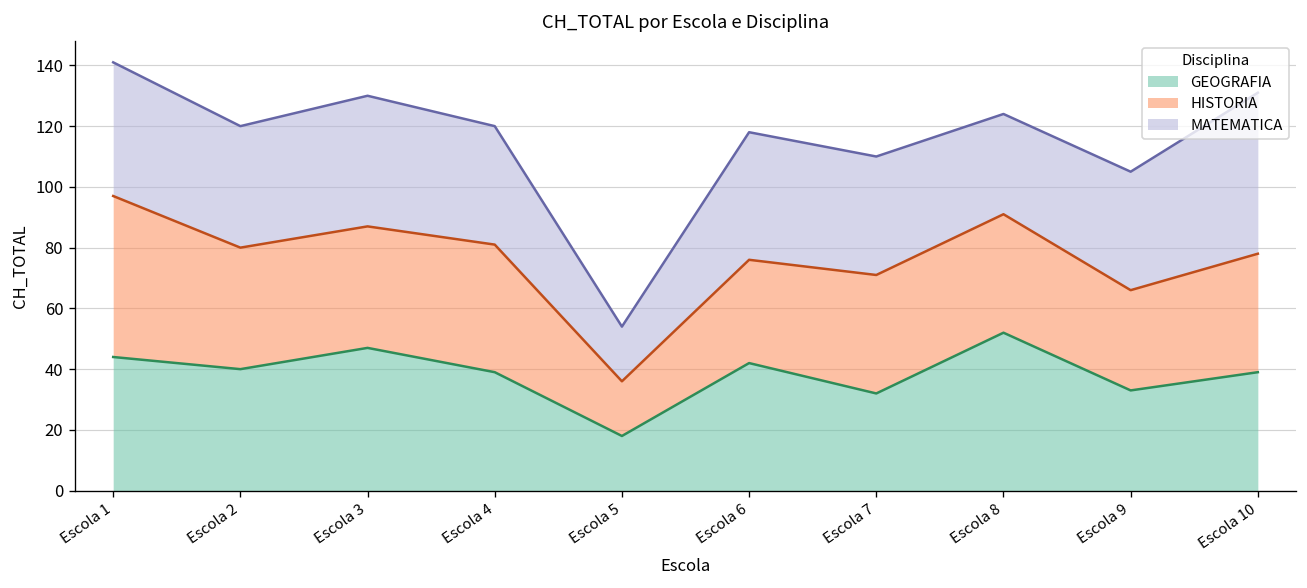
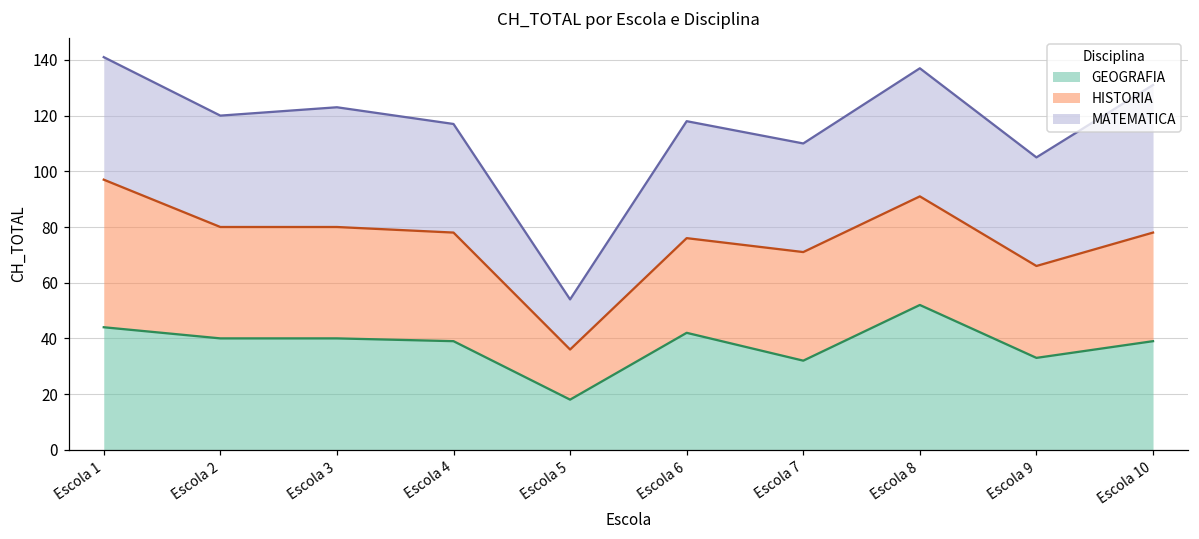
GEOGRAFIA, Escola 3: 47 -> 40
HISTORIA, Escola 4: 42 -> 39
MATEMATICA, Escola 8: 33 -> 46
